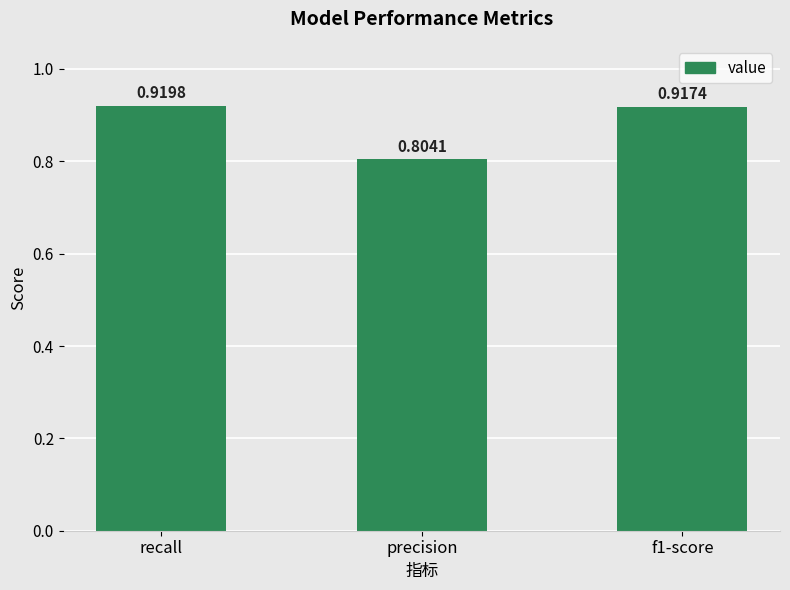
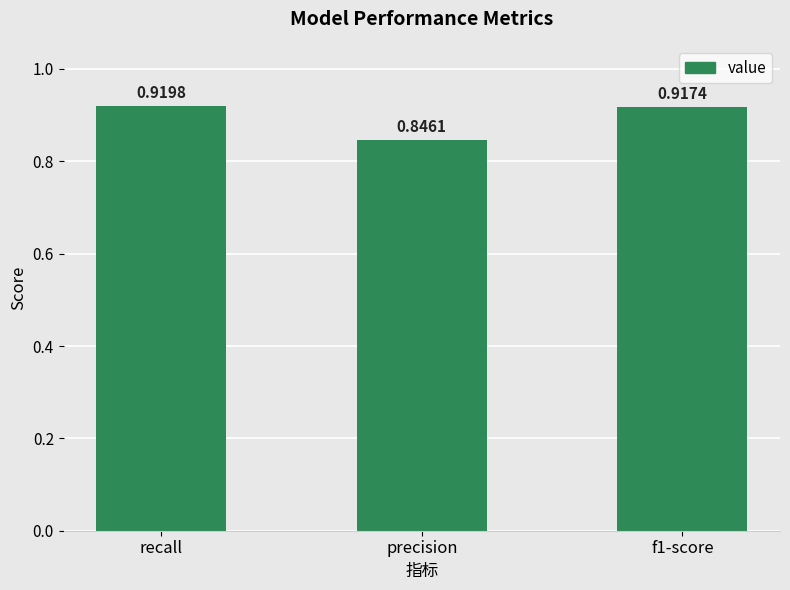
precision: 0.8041 -> 0.8461
